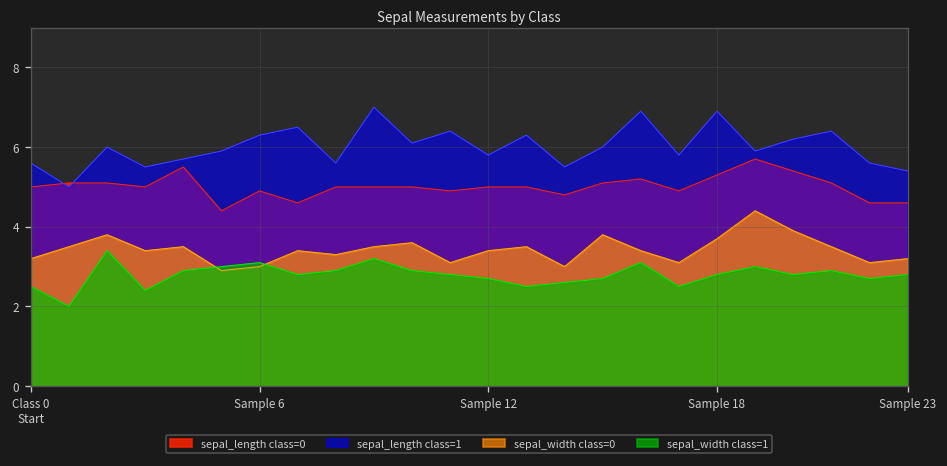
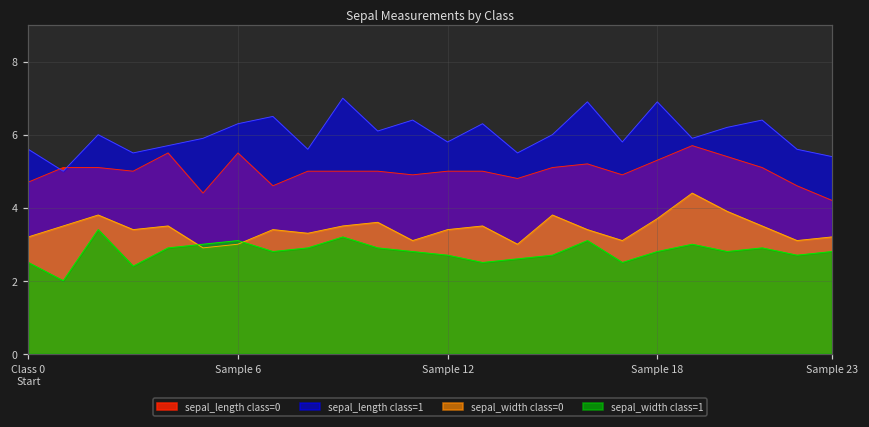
sepal_length class=0, Class 0 Start: 5.0 -> 4.7
sepal_length class=0, Sample 6: 4.9 -> 5.5
sepal_length class=0, Sample 23: 4.6 -> 4.2
